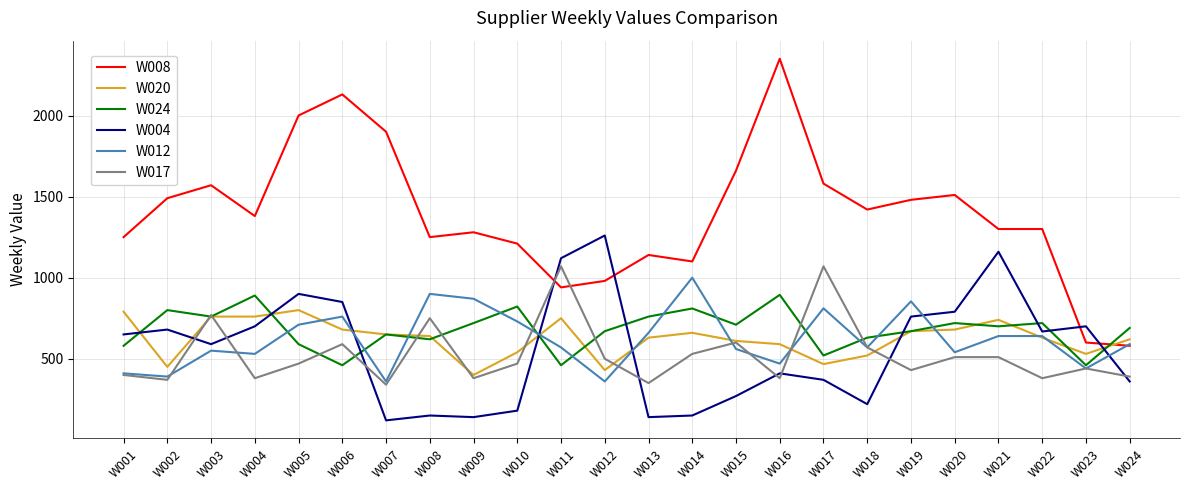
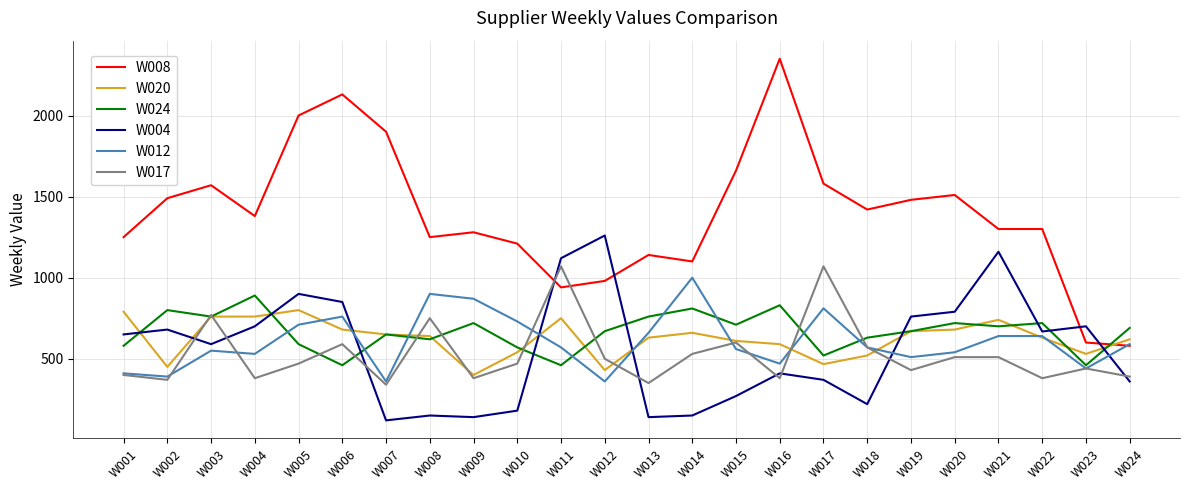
W024, W010: 820 -> 570
W024, W016: 890 -> 830
W012, W019: 850 -> 510
